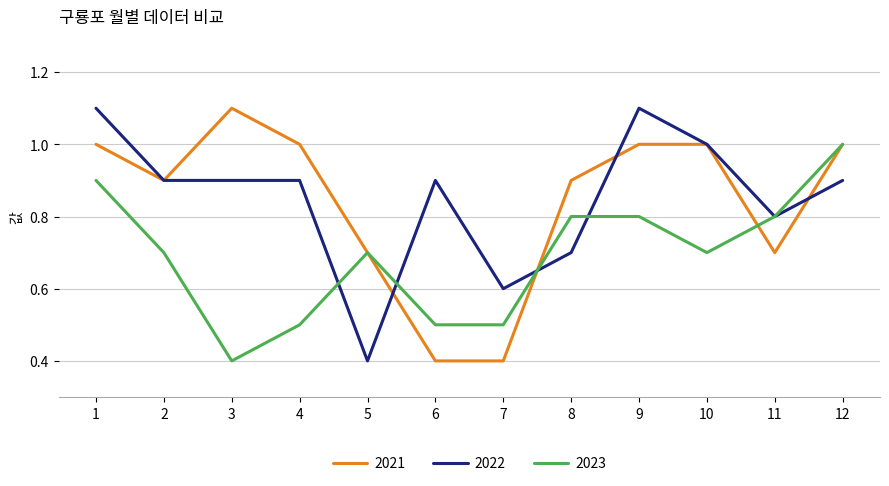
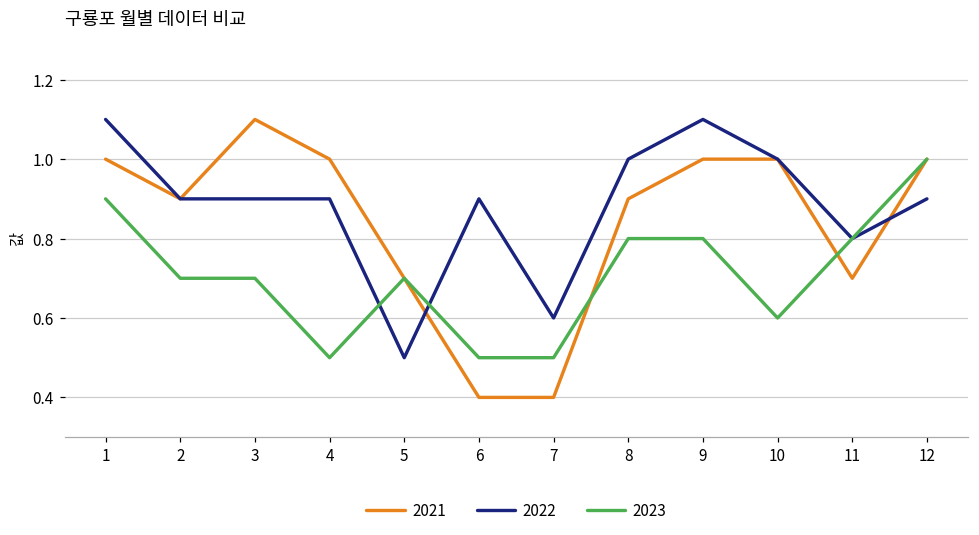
2023, 3: 0.4 -> 0.7
2022, 5: 0.4 -> 0.5
2022, 8: 0.7 -> 1.0
2023, 10: 0.7 -> 0.6
